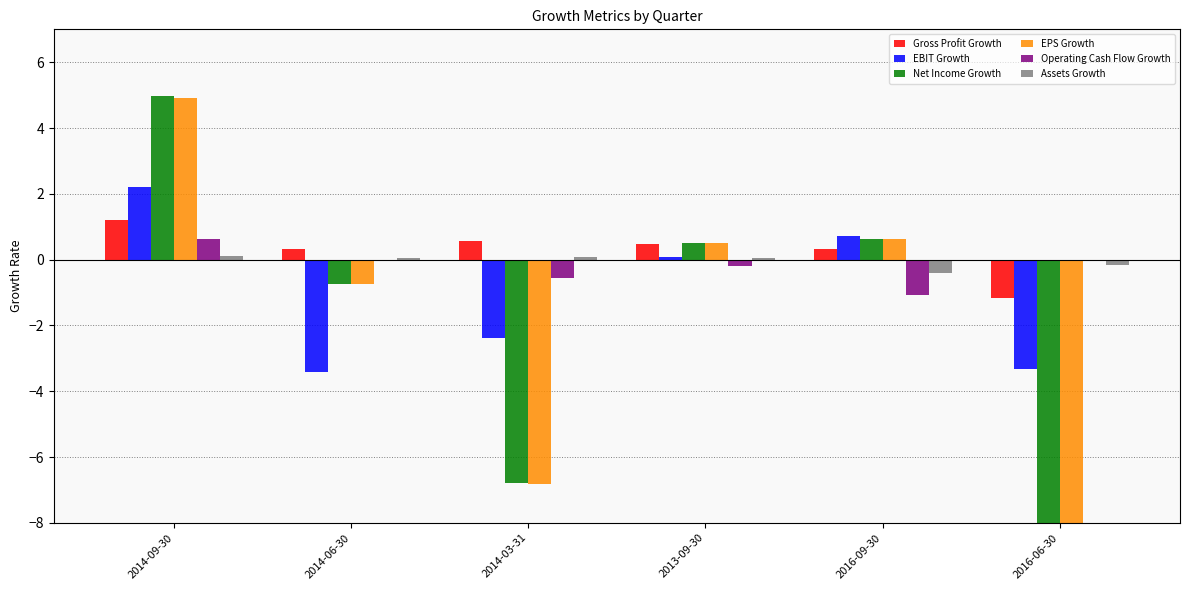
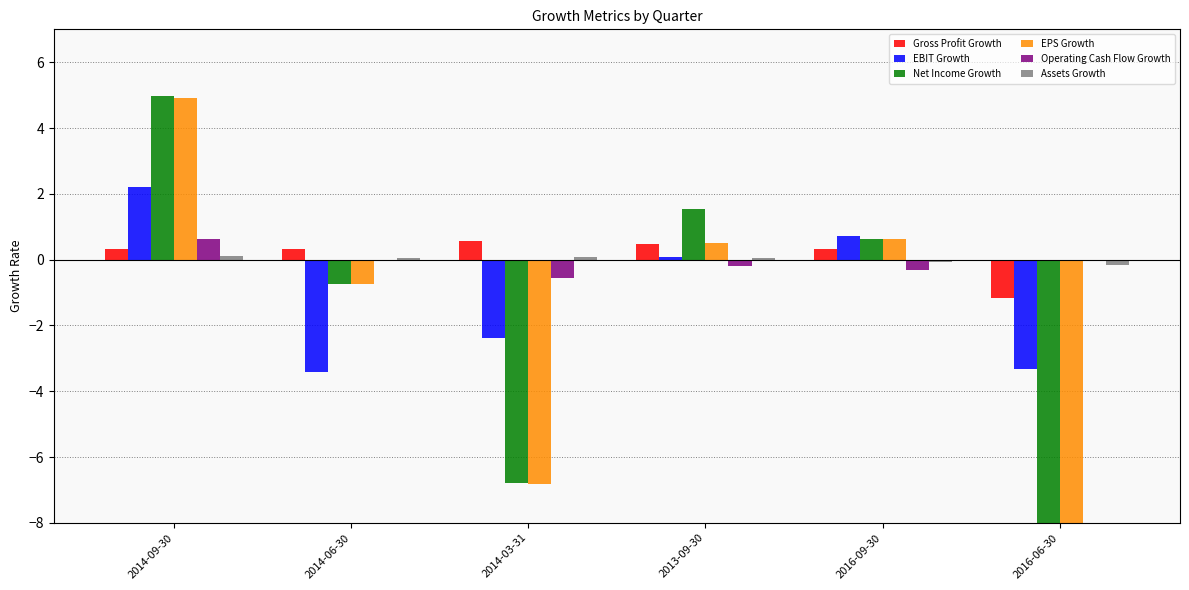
Gross Profit Growth, 2014-09-30: 1.2 -> 0.3
Net Income Growth, 2013-09-30: 0.5 -> 1.5
Operating Cash Flow Growth, 2016-09-30: -1.1 -> -0.3
Assets Growth, 2016-09-30: -0.4 -> -0.1
